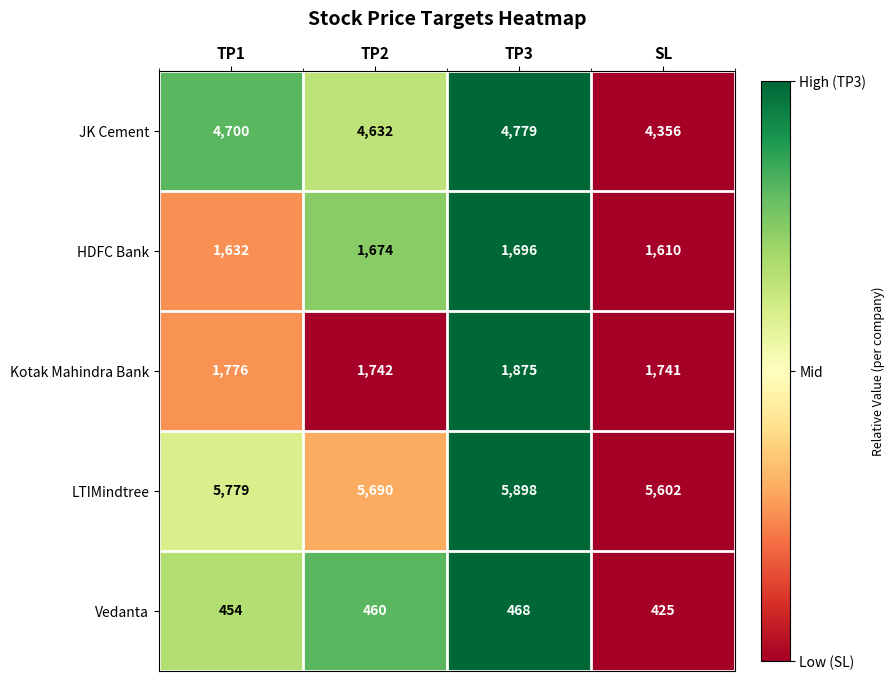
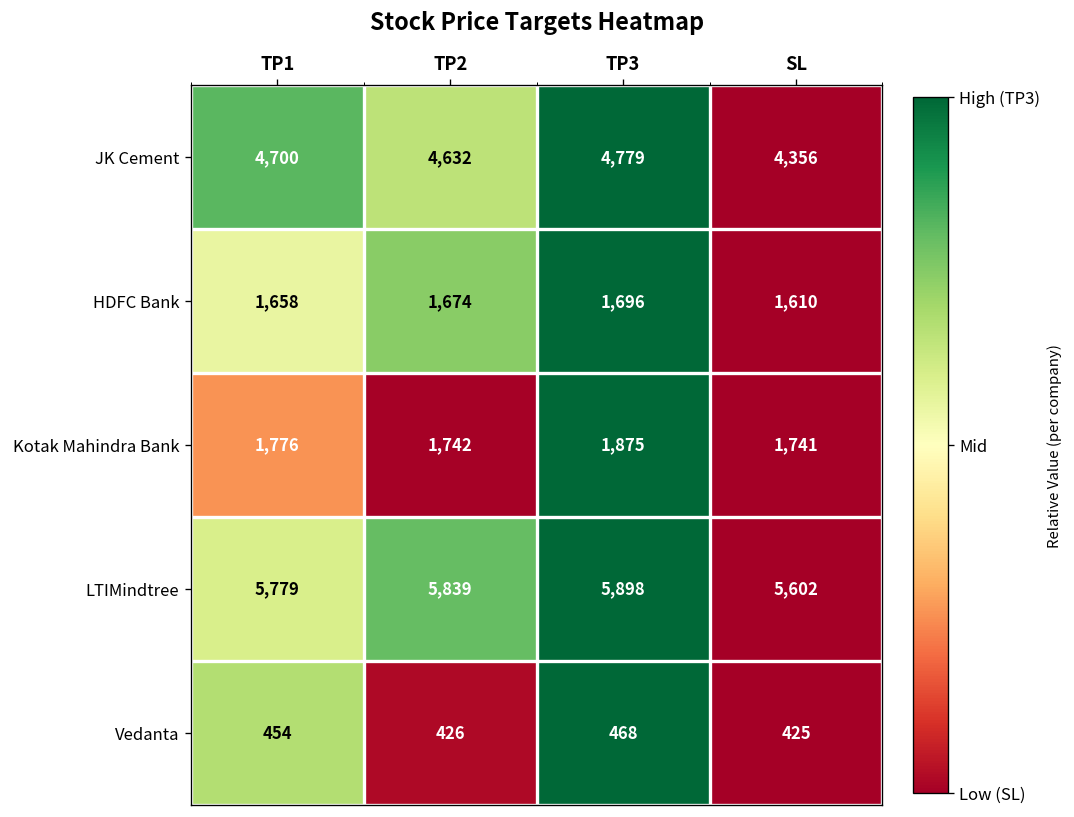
HDFC Bank, TP1: 1,632 -> 1,658
LTIMindtree, TP2: 5,690 -> 5,839
Vedanta, TP2: 460 -> 426
